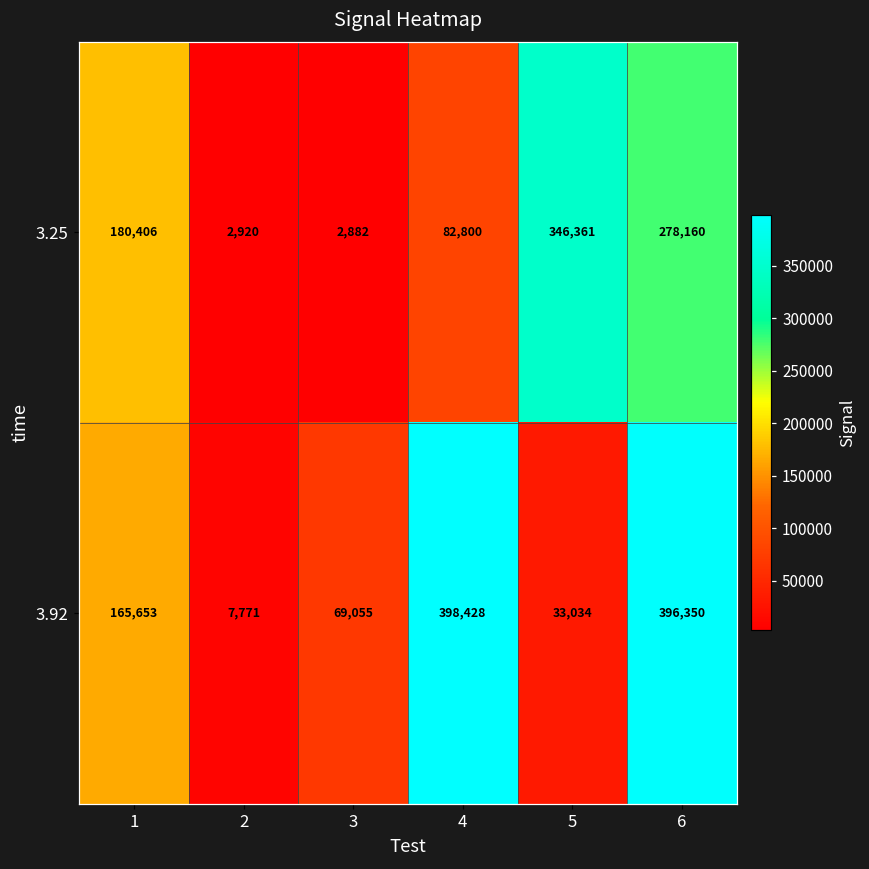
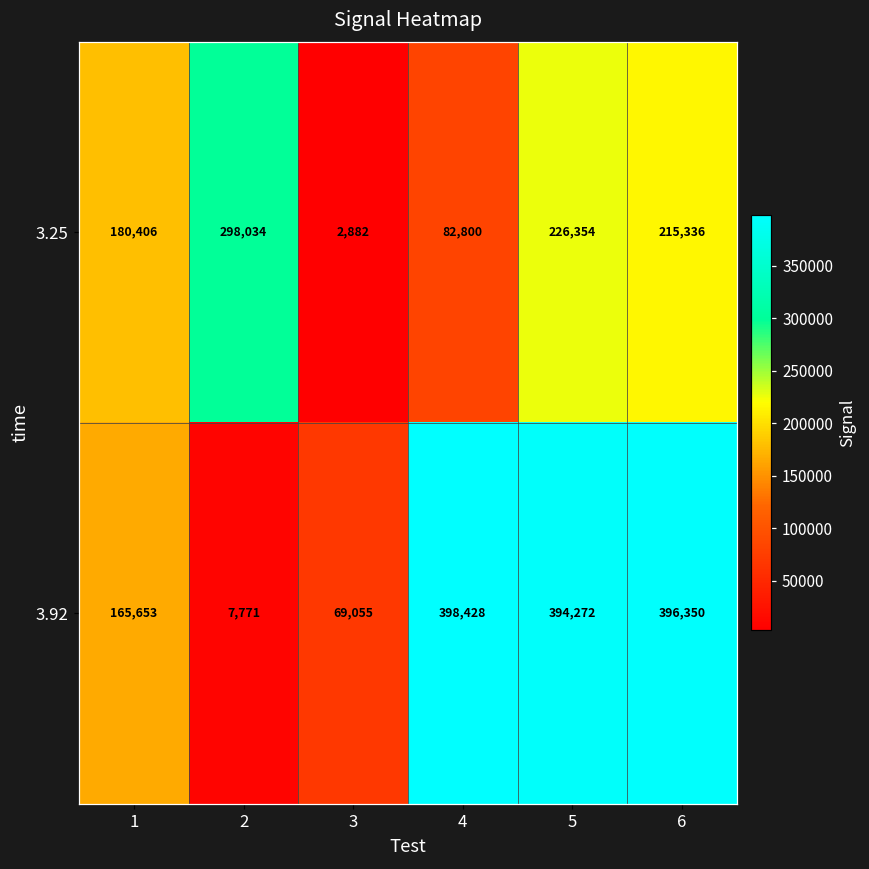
3.25, 2: 2,920 -> 298,034
3.25, 5: 346,361 -> 226,354
3.25, 6: 278,160 -> 215,336
3.92, 5: 33,034 -> 394,272
